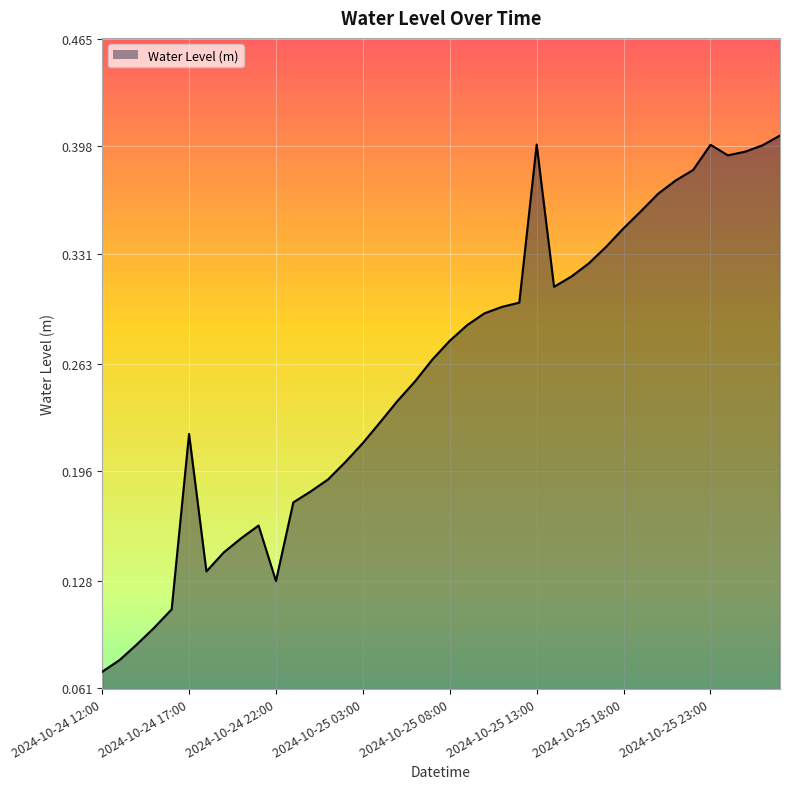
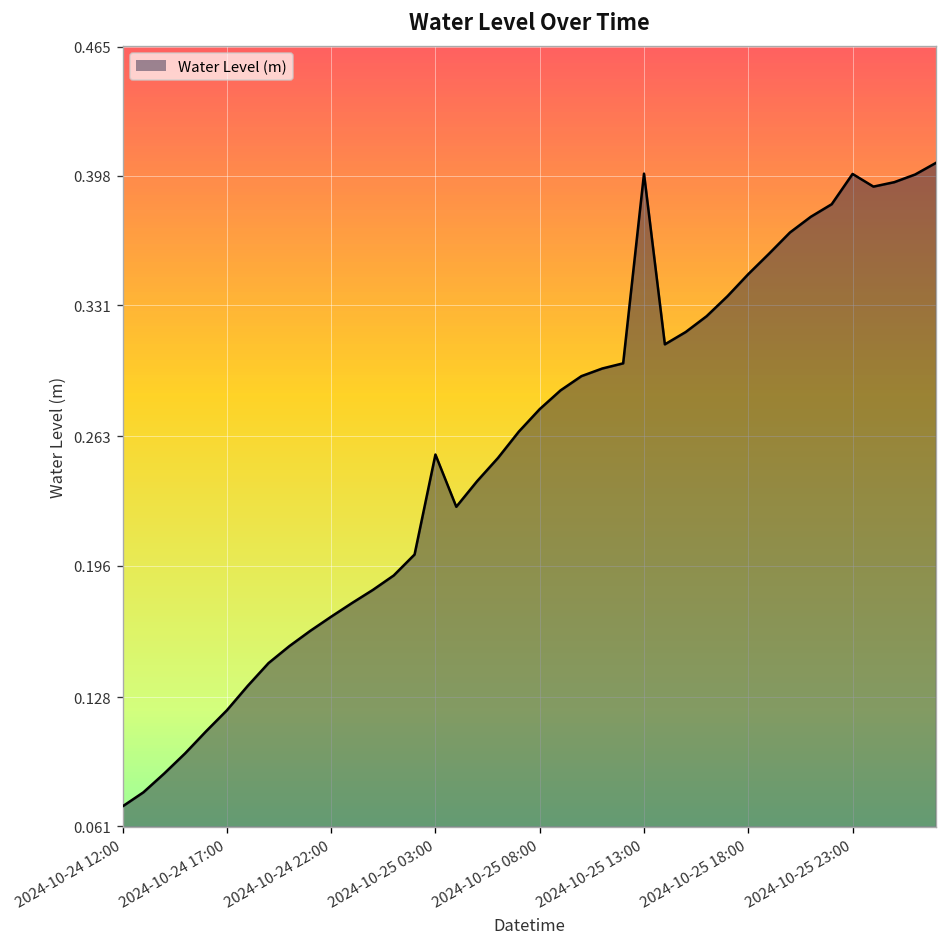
2024-10-24 17:00: 0.219 -> 0.121
2024-10-24 22:00: 0.128 -> 0.170
2024-10-25 03:00: 0.214 -> 0.254
